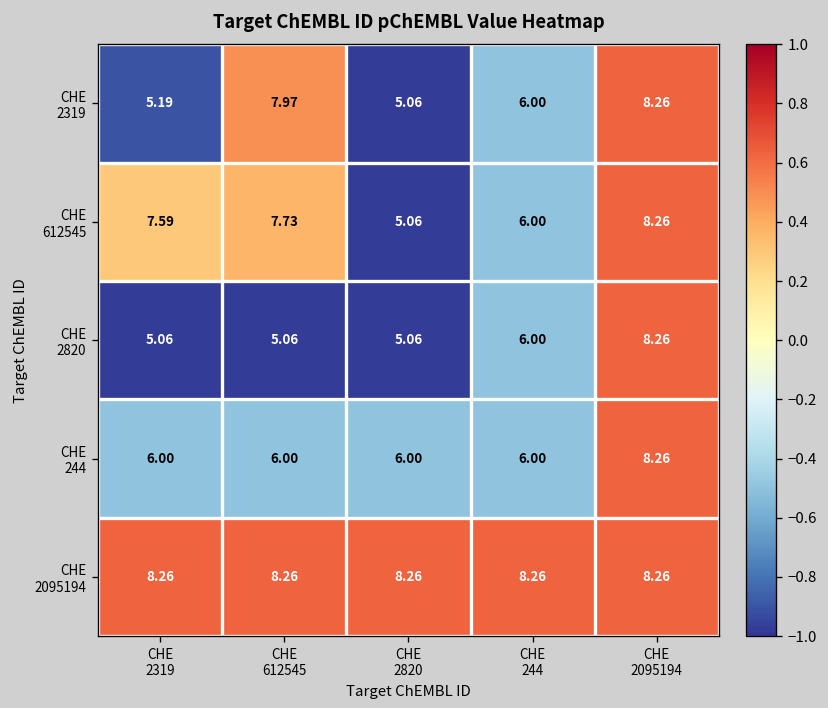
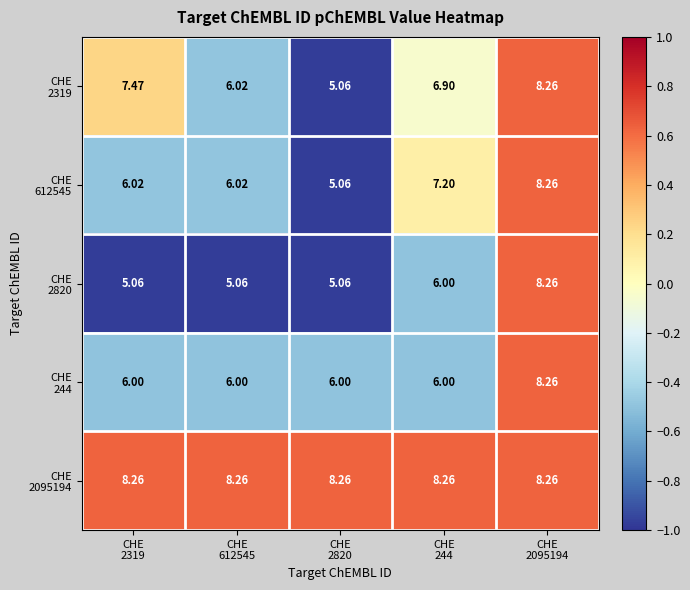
CHE 2319, CHE 2319: 5.19 -> 7.47
CHE 2319, CHE 612545: 7.97 -> 6.02
CHE 2319, CHE 244: 6.00 -> 6.90
CHE 612545, CHE 2319: 7.59 -> 6.02
CHE 612545, CHE 612545: 7.73 -> 6.02
CHE 612545, CHE 244: 6.00 -> 7.20
